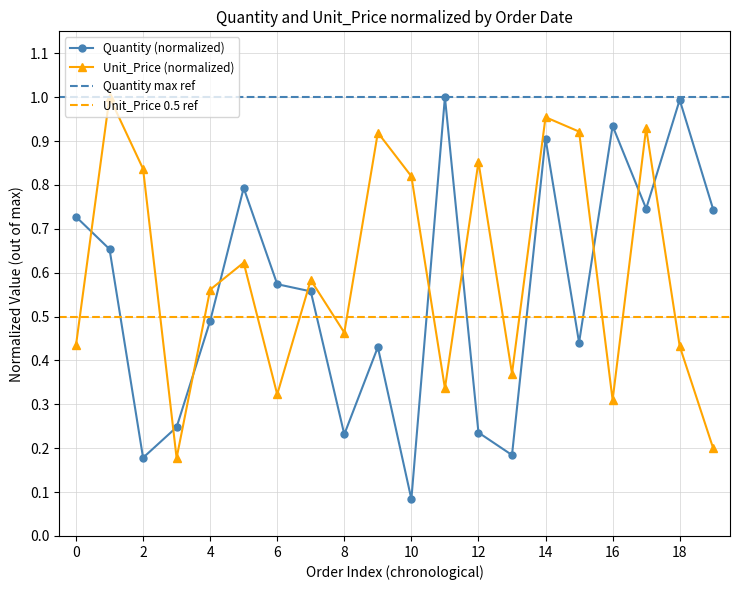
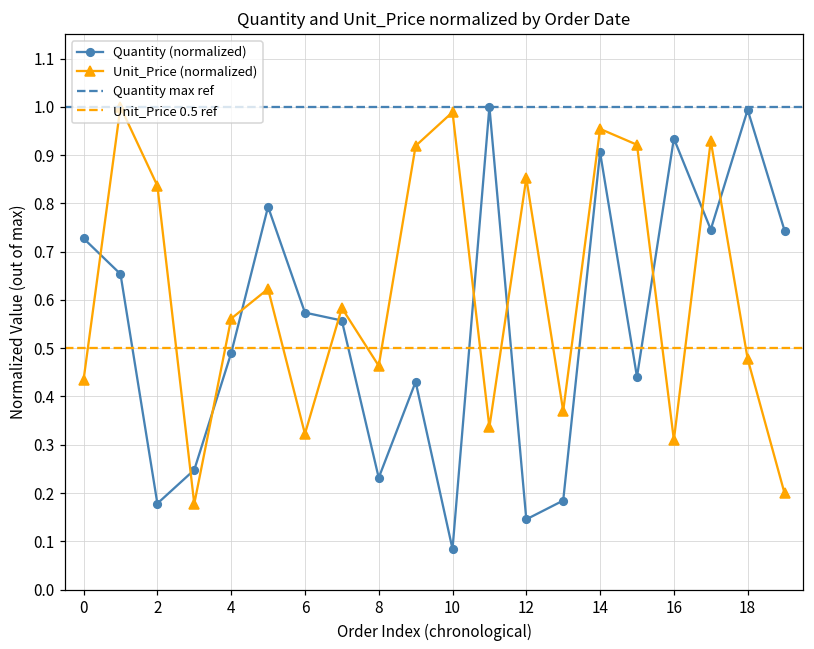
Unit_Price (normalized), 10: 0.82 -> 0.99
Quantity (normalized), 12: 0.24 -> 0.15
Unit_Price (normalized), 18: 0.43 -> 0.48
